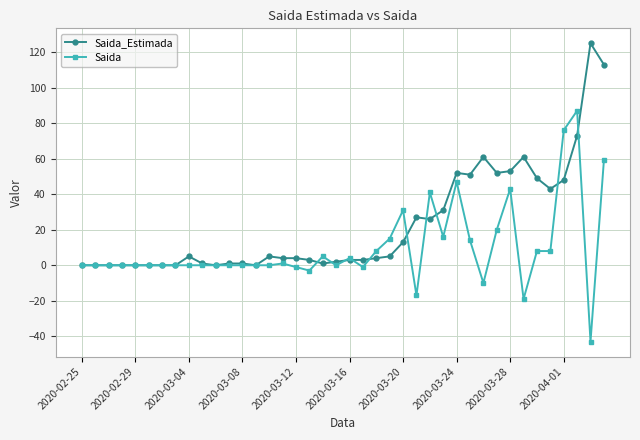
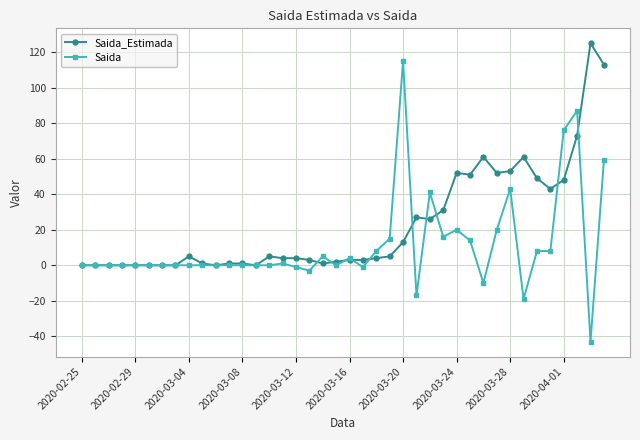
Saida, 2020-03-20: 31 -> 115
Saida, 2020-03-24: 47 -> 20
